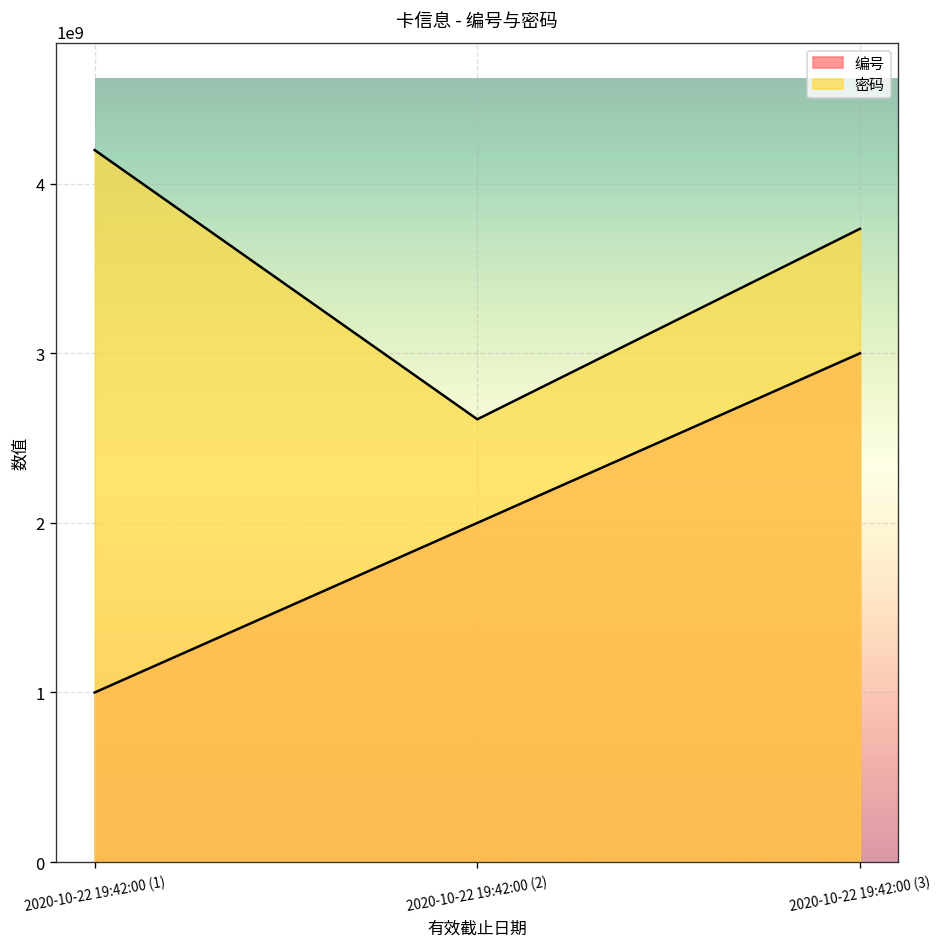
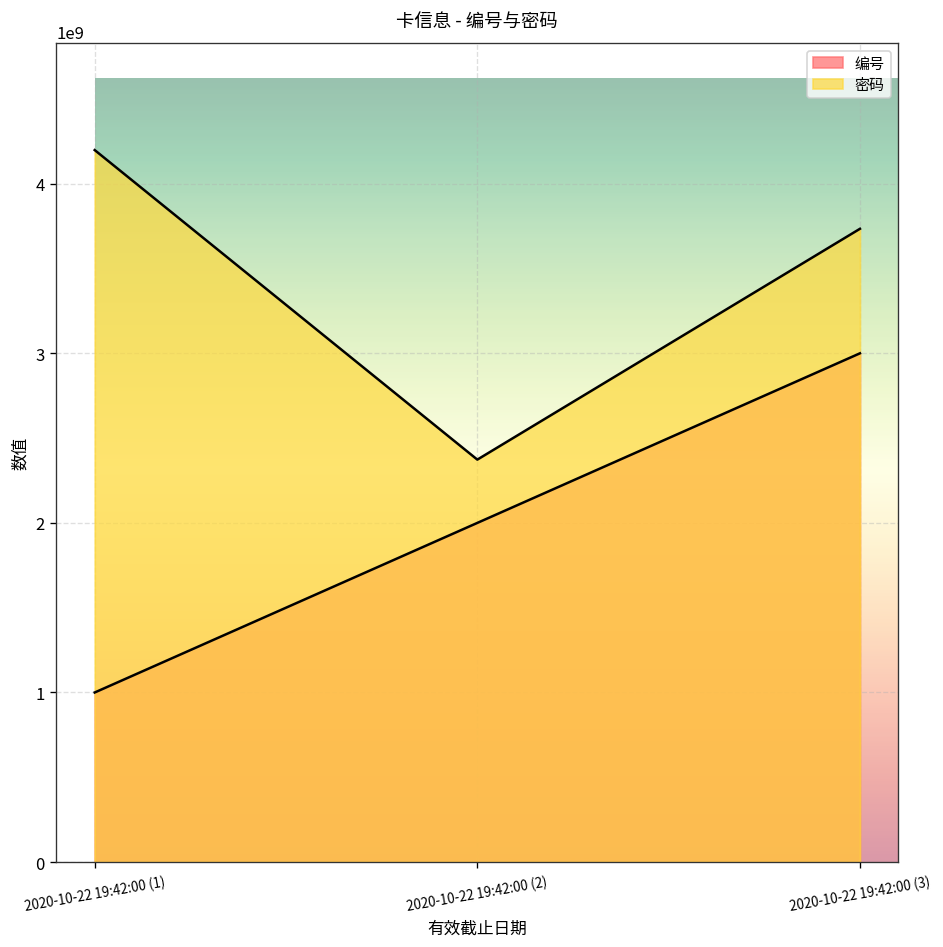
密码, 2020-10-22 19:42:00 (2): 2610000000 -> 2370000000
